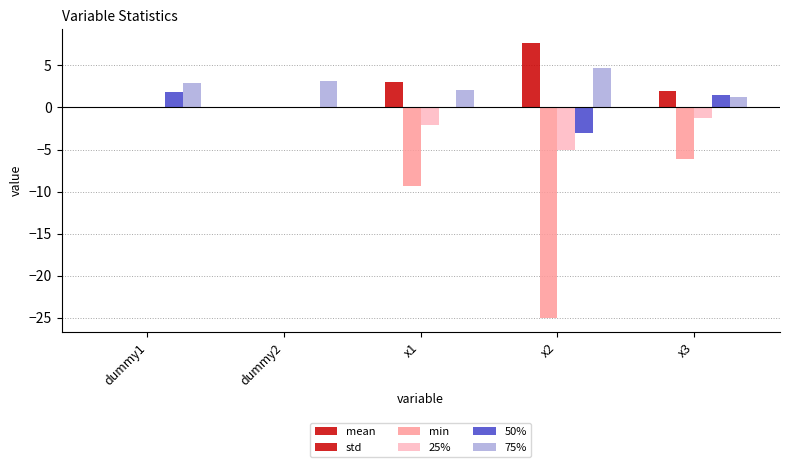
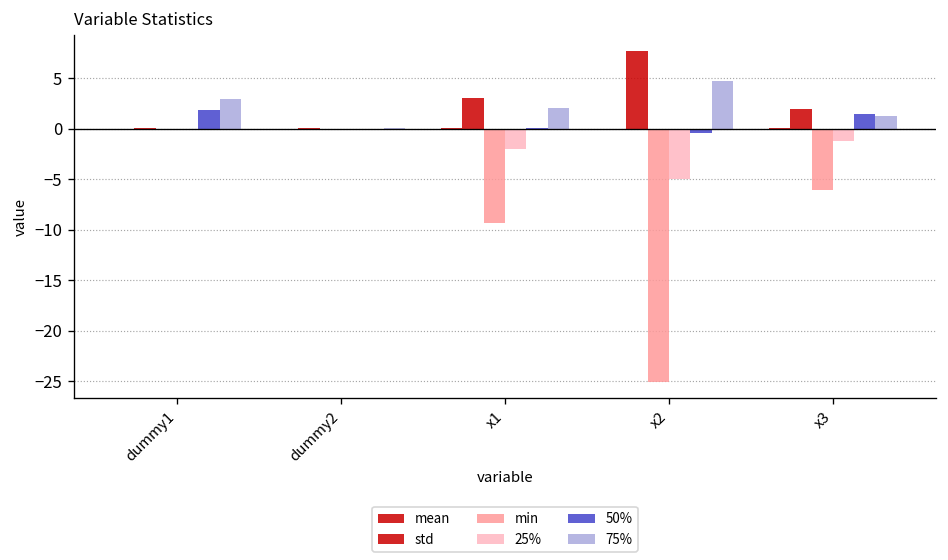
75%, dummy2: 3 -> 0
50%, x2: -3 -> 0
